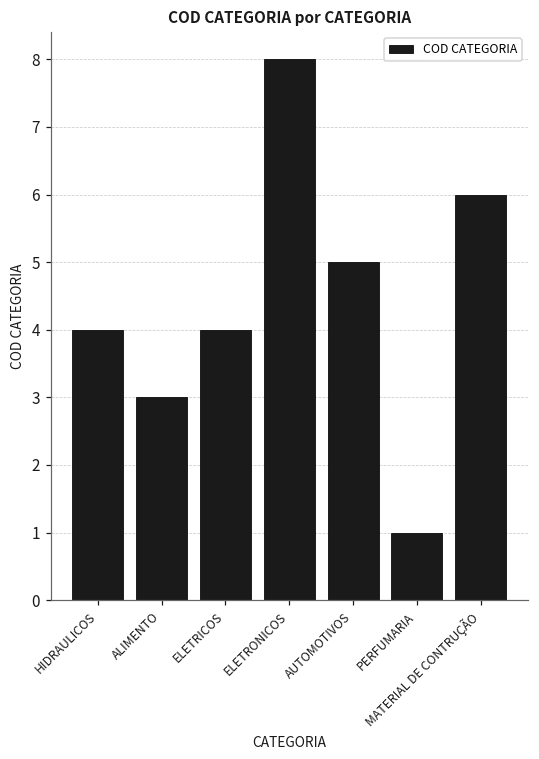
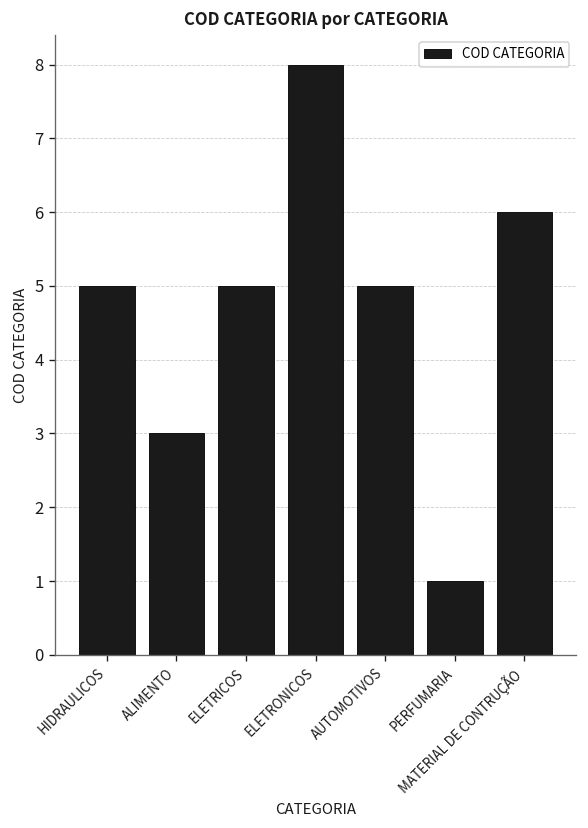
HIDRAULICOS: 4 -> 5
ELETRICOS: 4 -> 5
